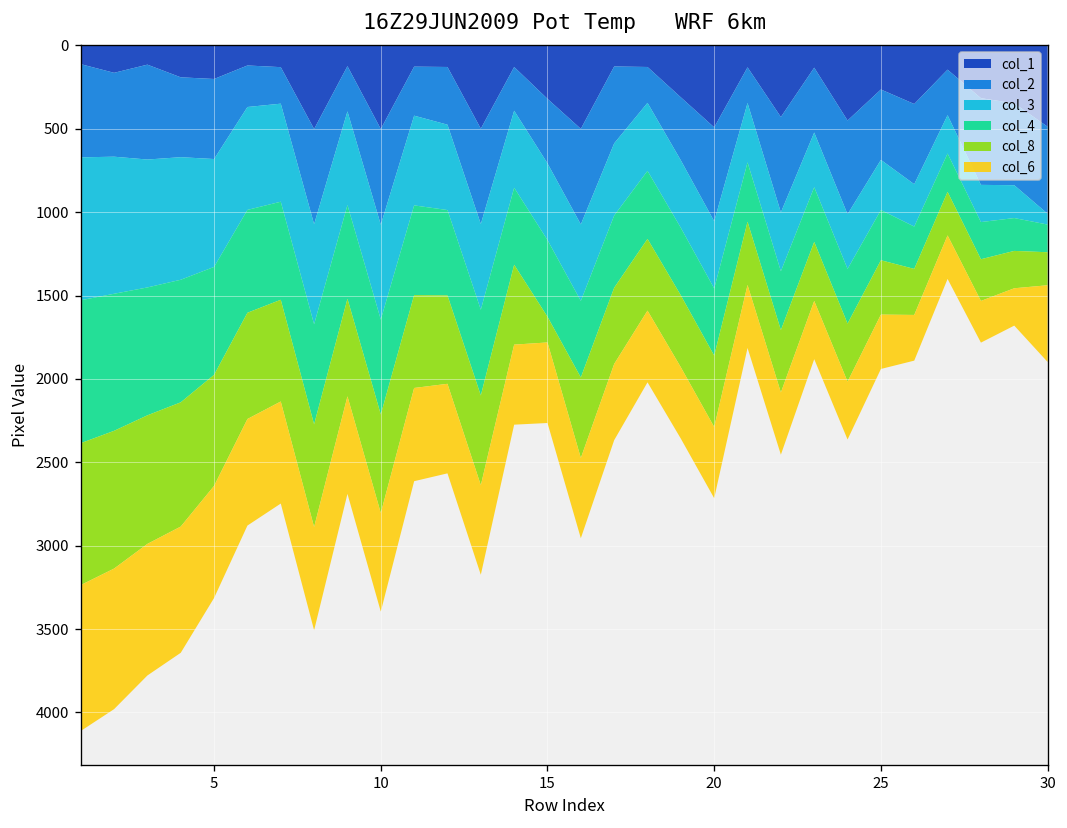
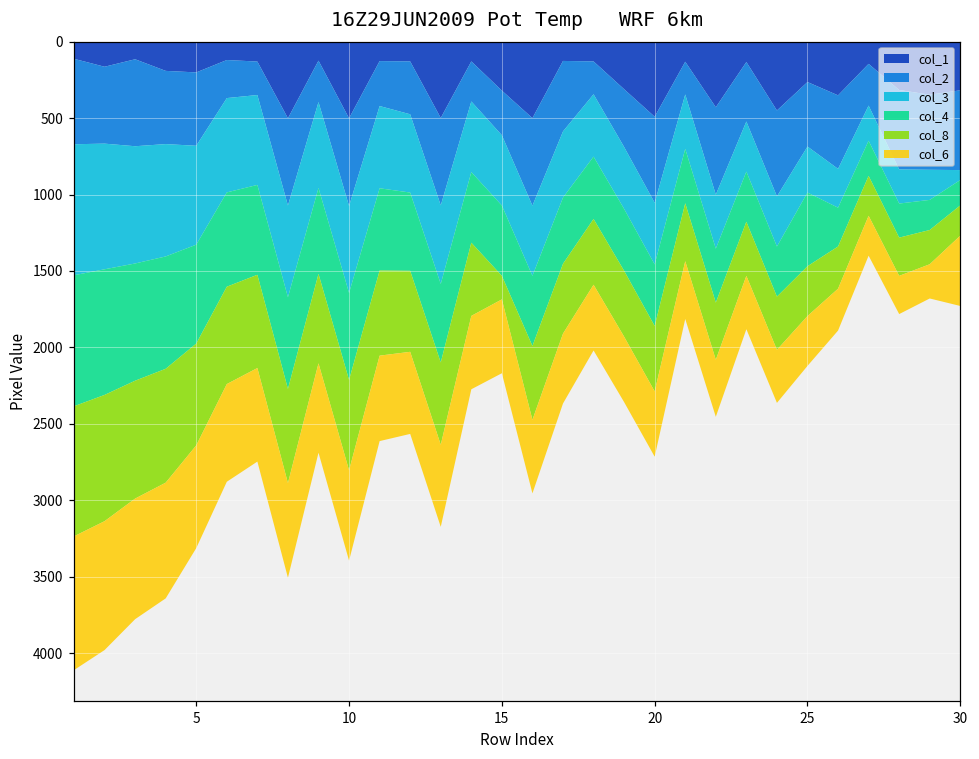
col_2, 15: 390 -> 290
col_4, 25: 300 -> 480
col_1, 30: 490 -> 320
